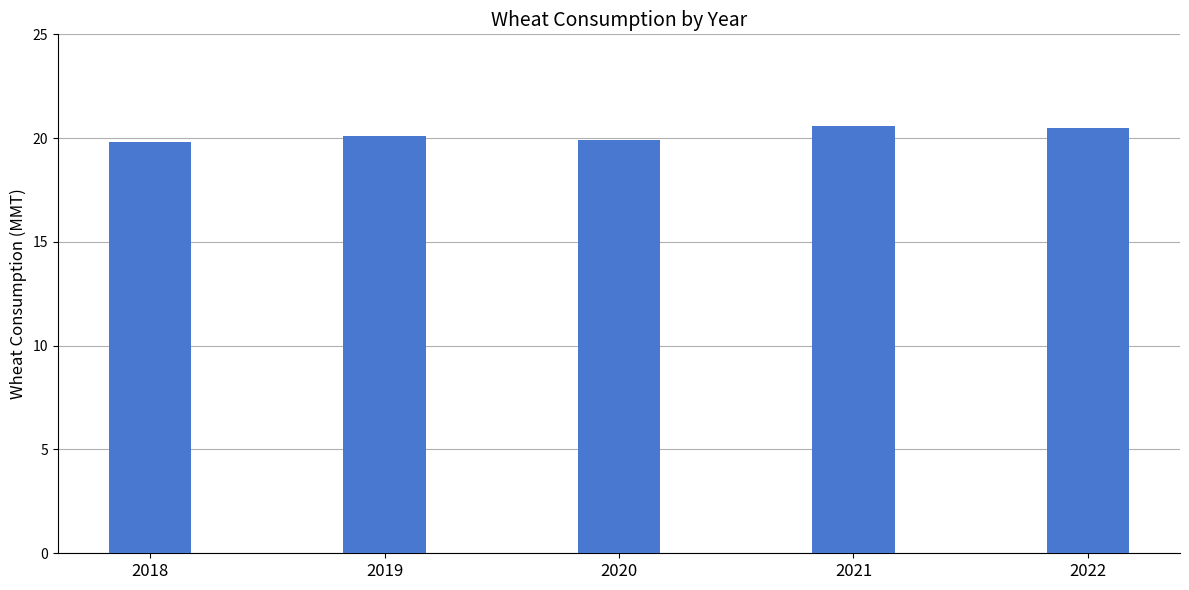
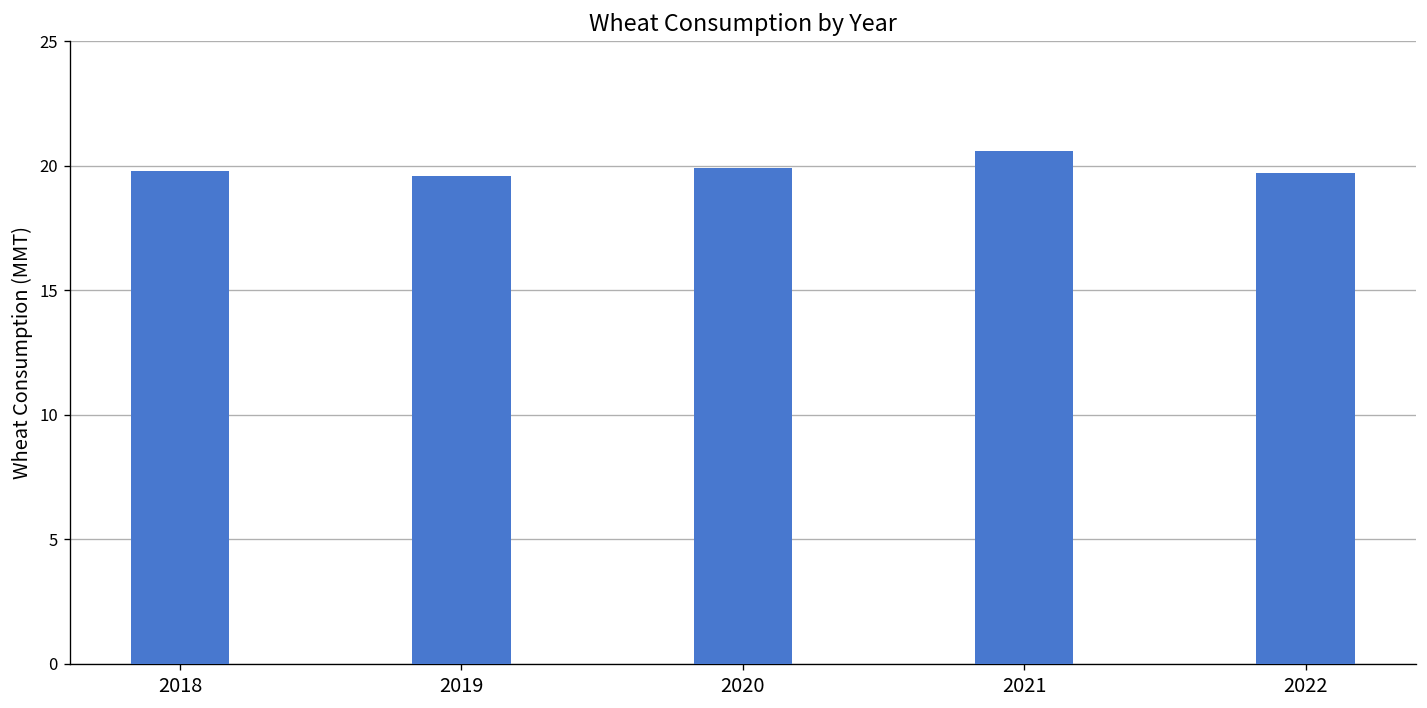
2019: 20.1 -> 19.6
2022: 20.5 -> 19.7
